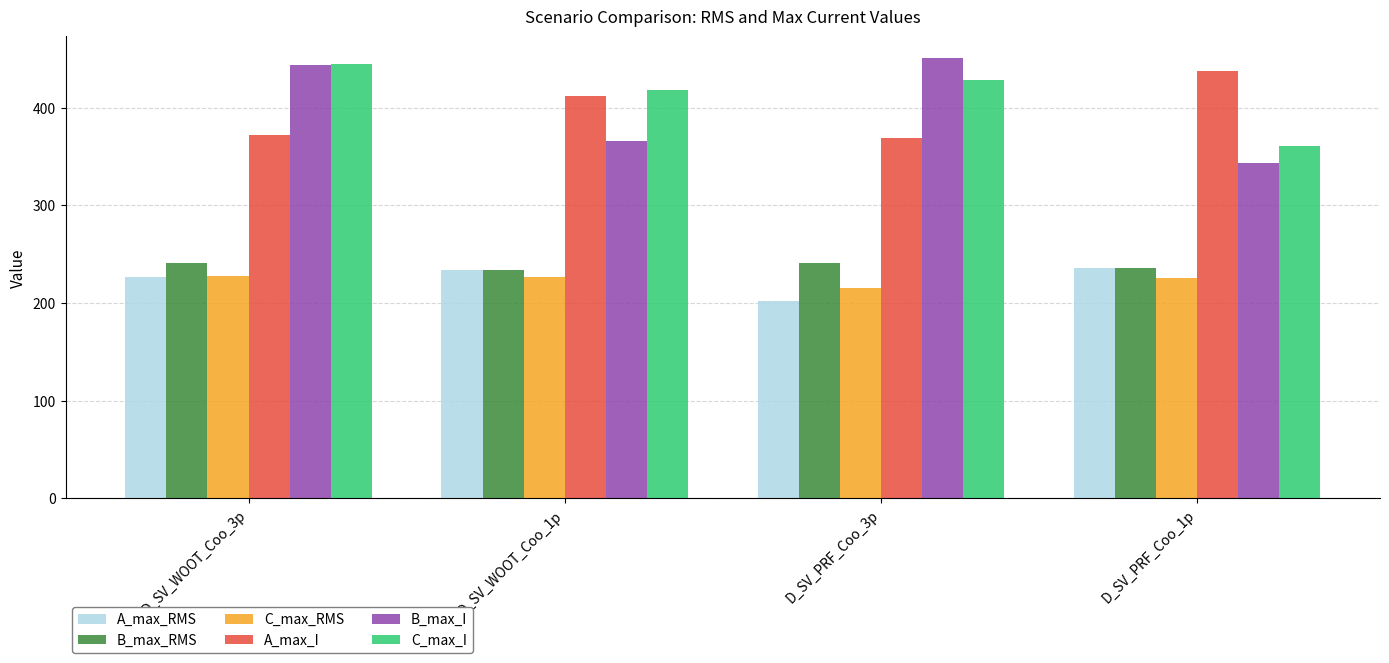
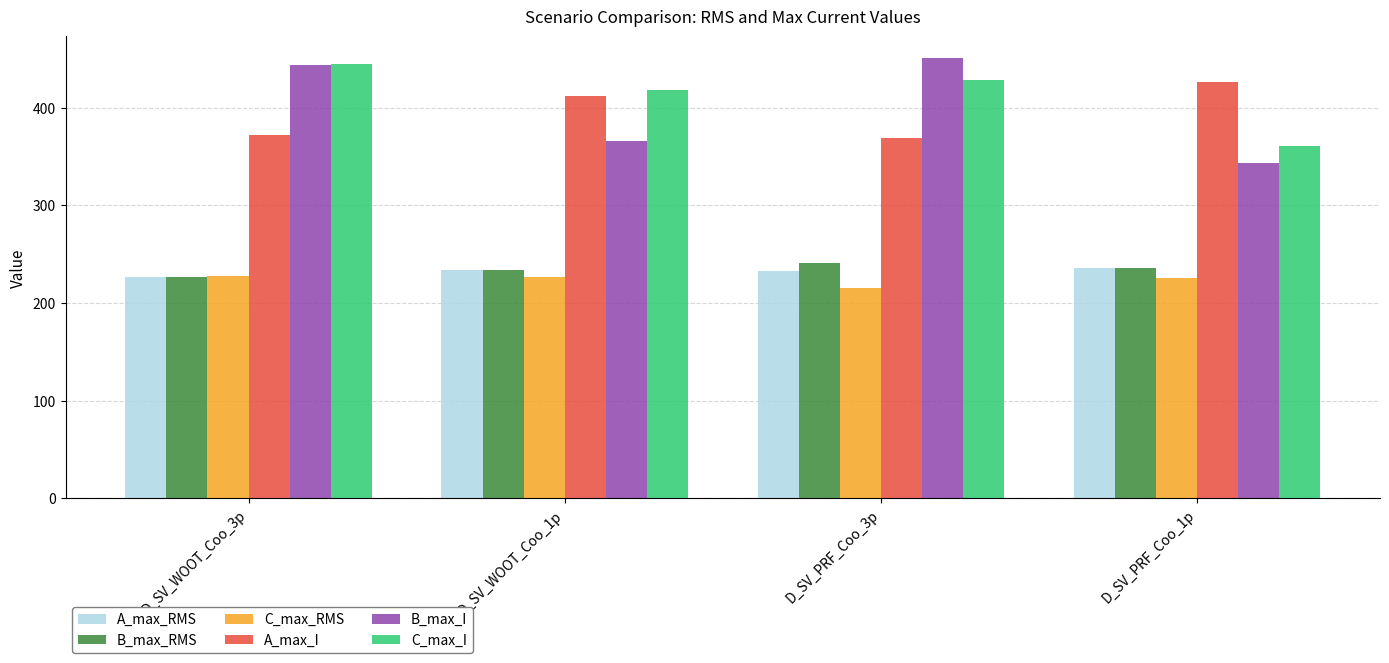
B_max_RMS, D_SV_WOOT_Coo_3p: 240 -> 230
A_max_RMS, D_SV_PRF_Coo_3p: 200 -> 230
A_max_I, D_SV_PRF_Coo_1p: 440 -> 430
